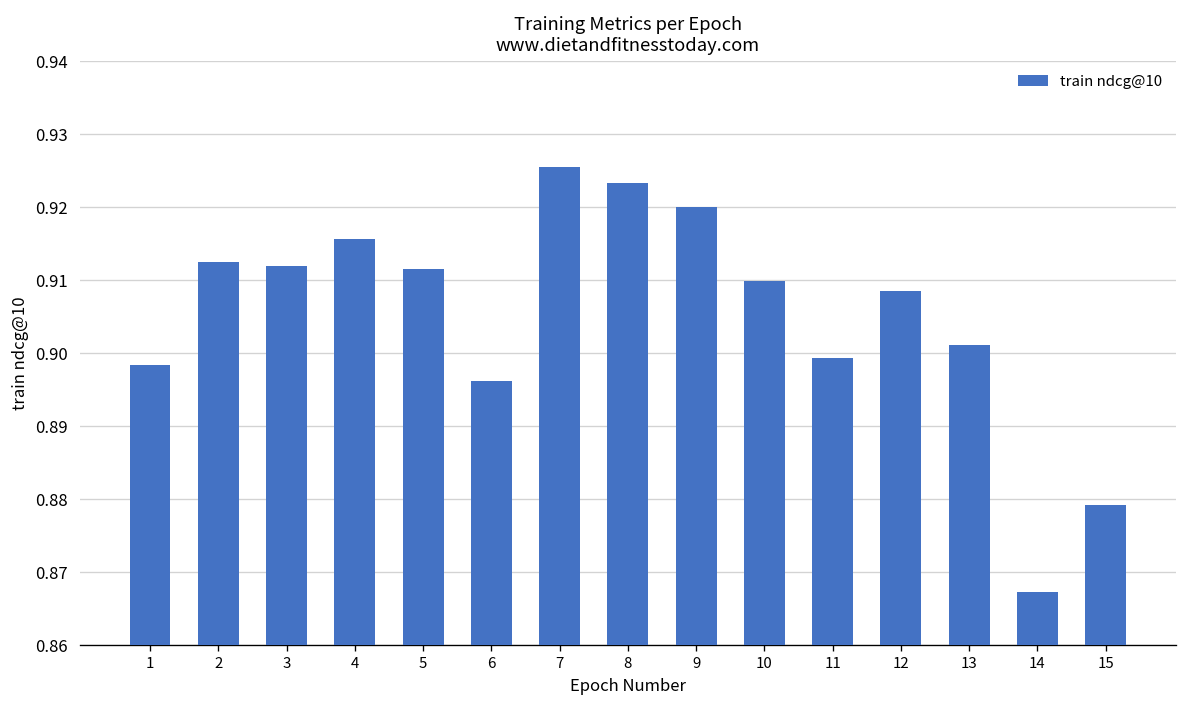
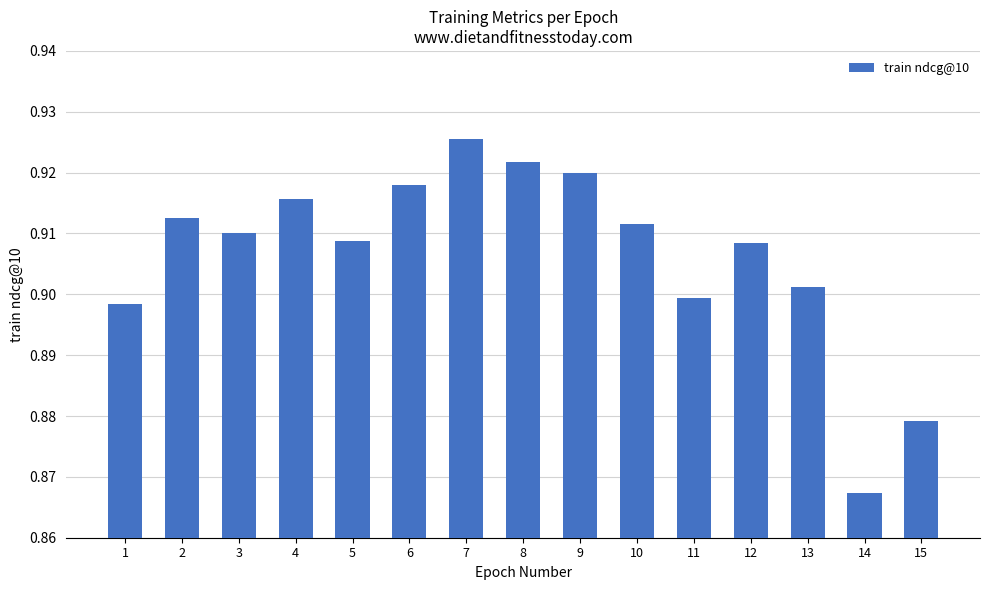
3: 0.912 -> 0.910
5: 0.912 -> 0.909
6: 0.896 -> 0.918
8: 0.923 -> 0.922
10: 0.910 -> 0.911
